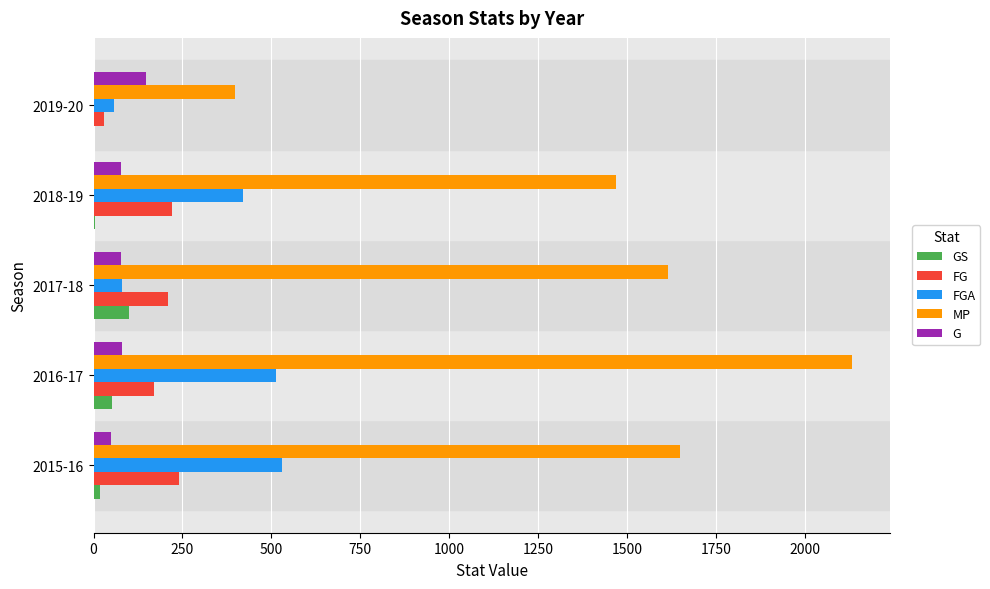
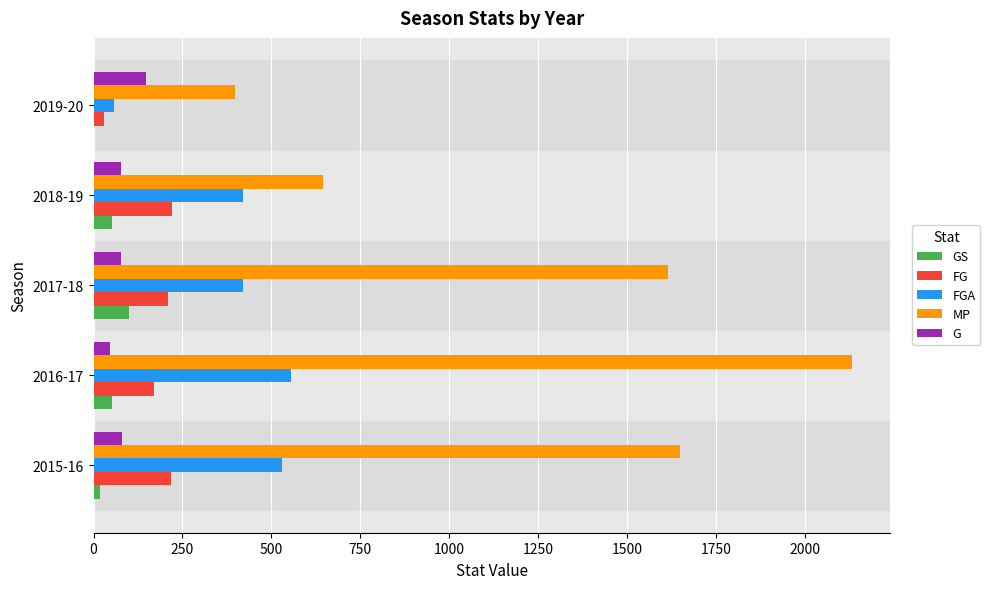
MP, 2018-19: 1470 -> 640
GS, 2018-19: 0 -> 50
FGA, 2017-18: 80 -> 420
G, 2016-17: 80 -> 50
FGA, 2016-17: 510 -> 550
G, 2015-16: 50 -> 80
FG, 2015-16: 240 -> 220
